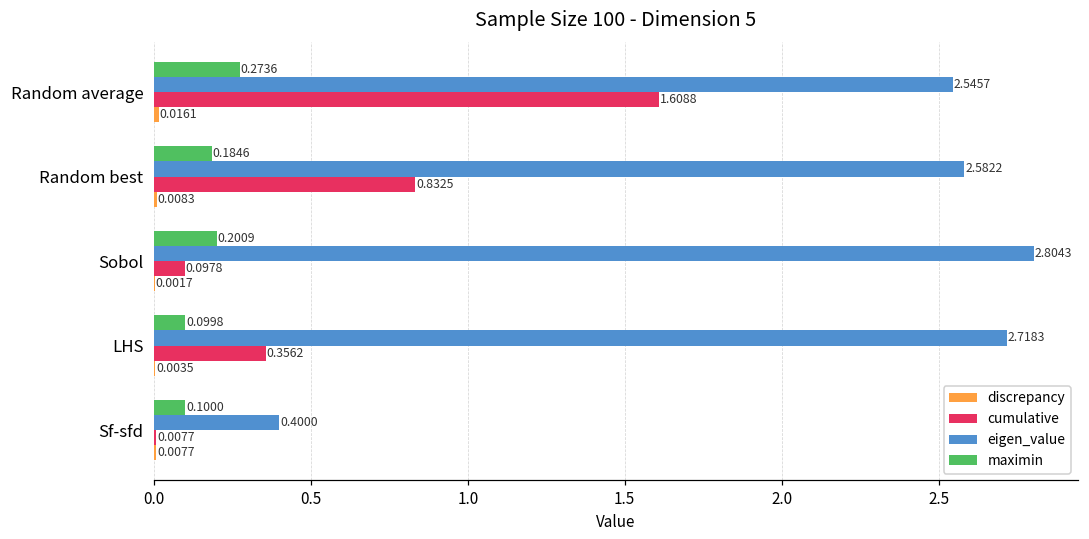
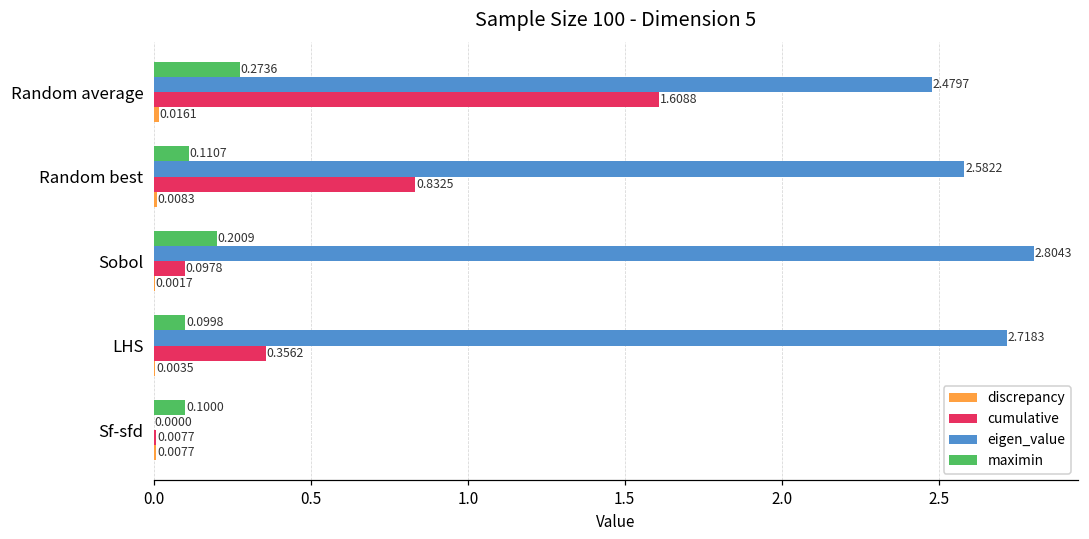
eigen_value, Random average: 2.5457 -> 2.4797
maximin, Random best: 0.1846 -> 0.1107
eigen_value, Sf-sfd: 0.4000 -> 0.0000
